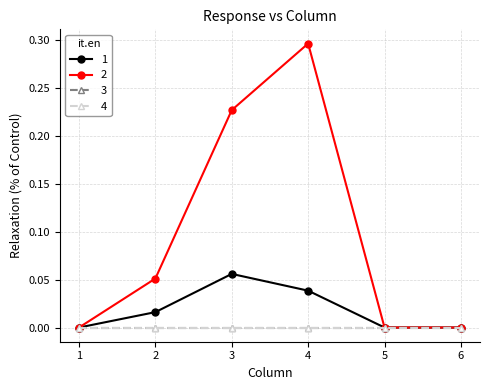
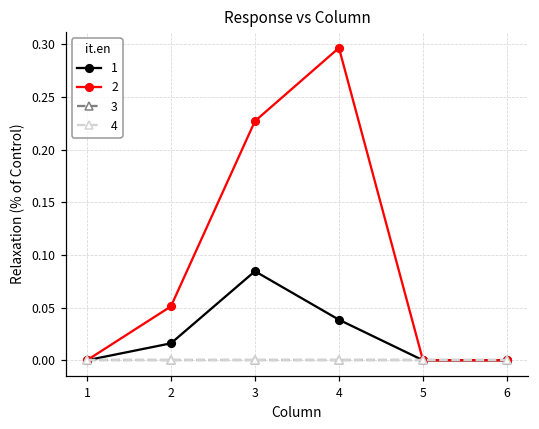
1, 3: 0.06 -> 0.08
